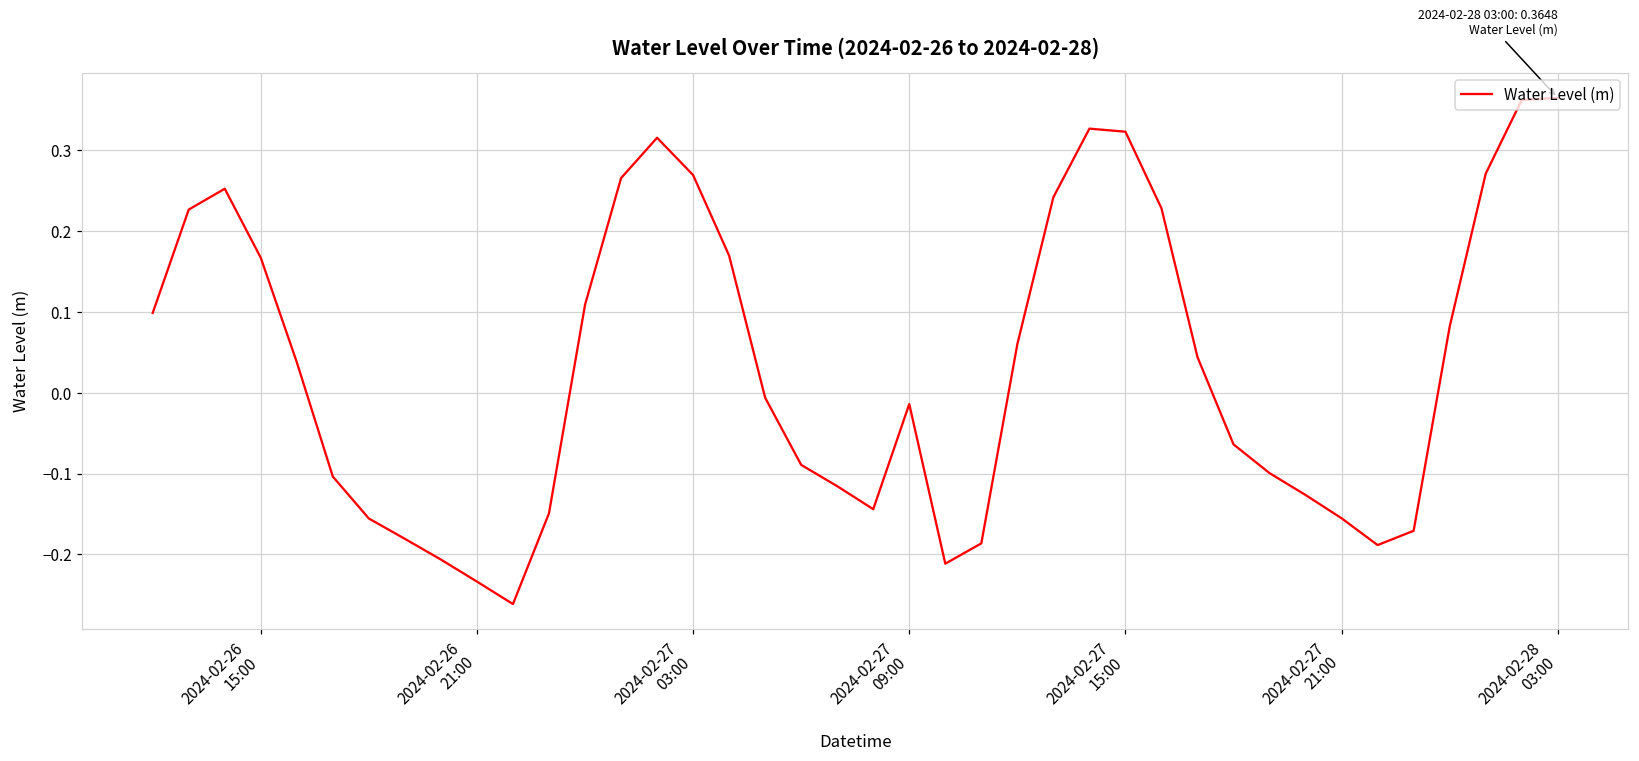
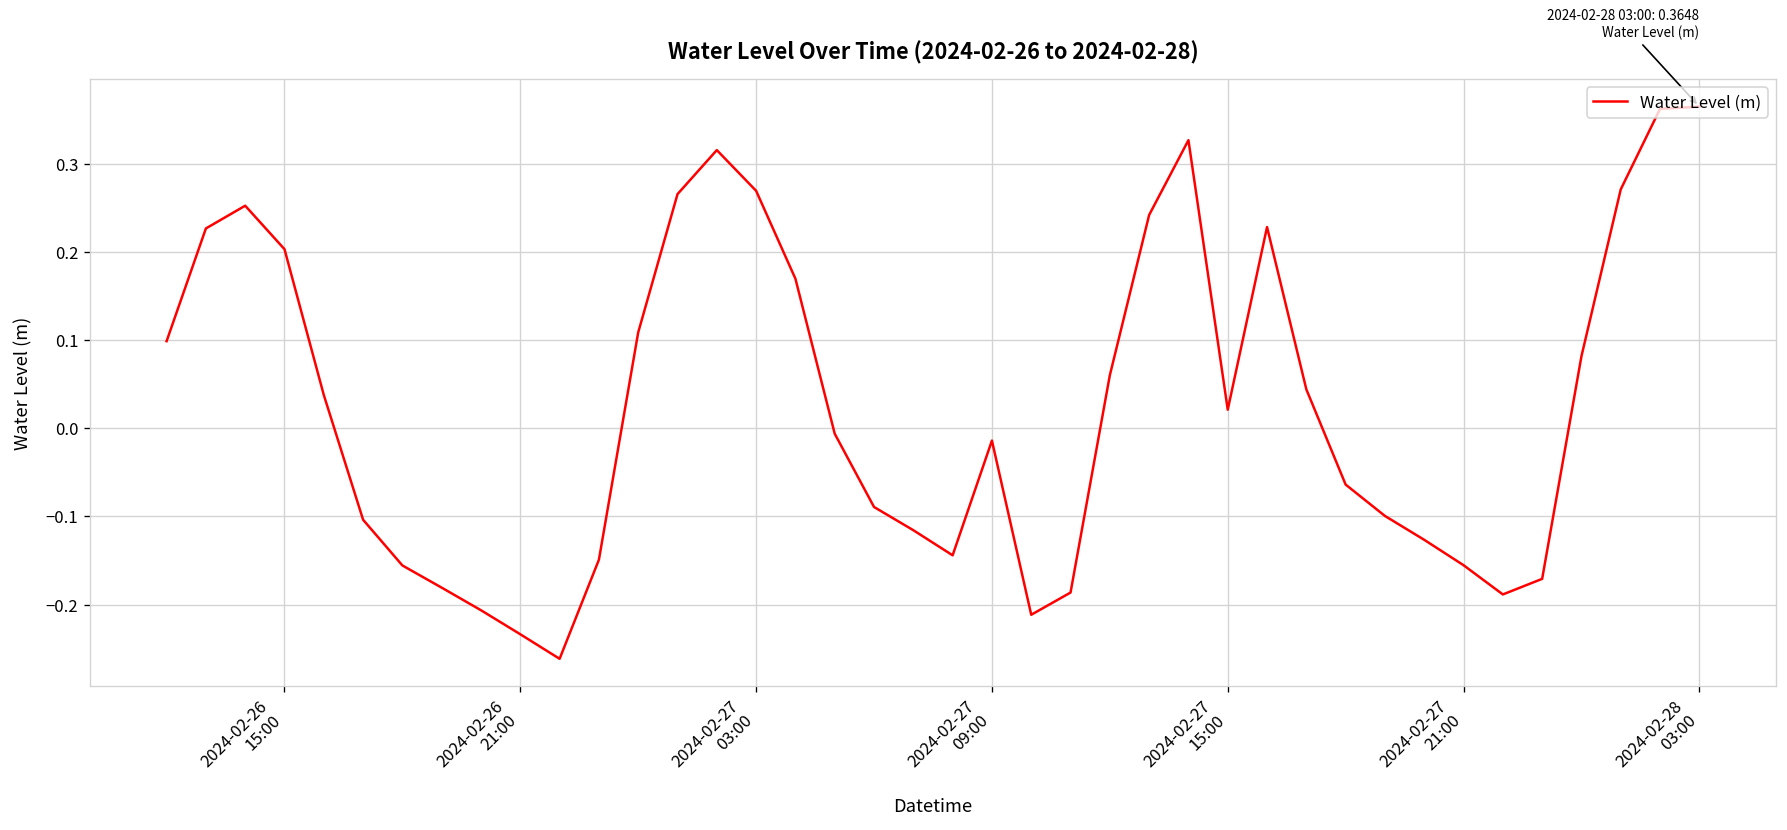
2024-02-26 15:00: 0.17 -> 0.20
2024-02-27 15:00: 0.32 -> 0.02
